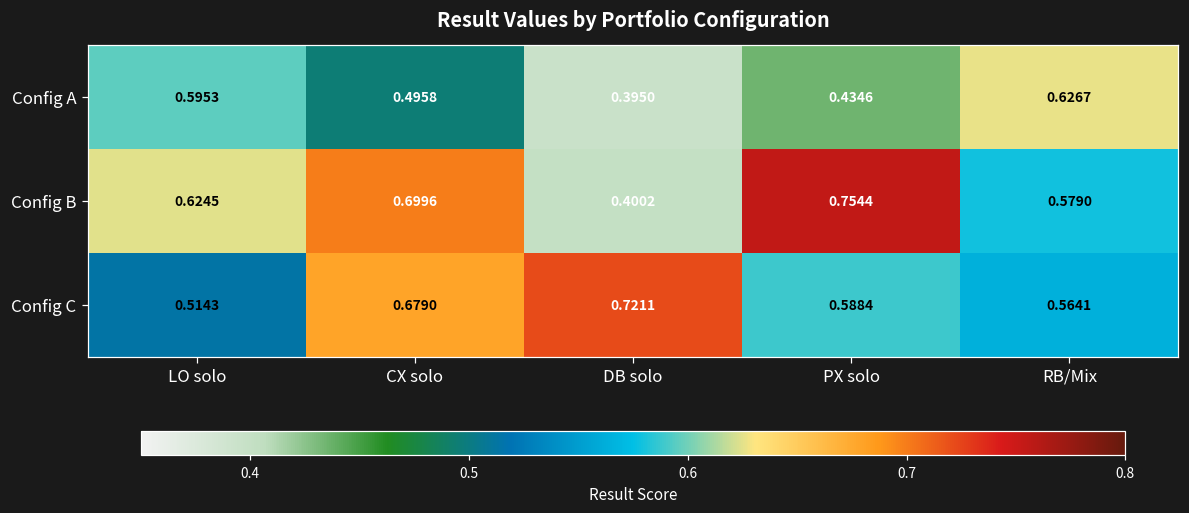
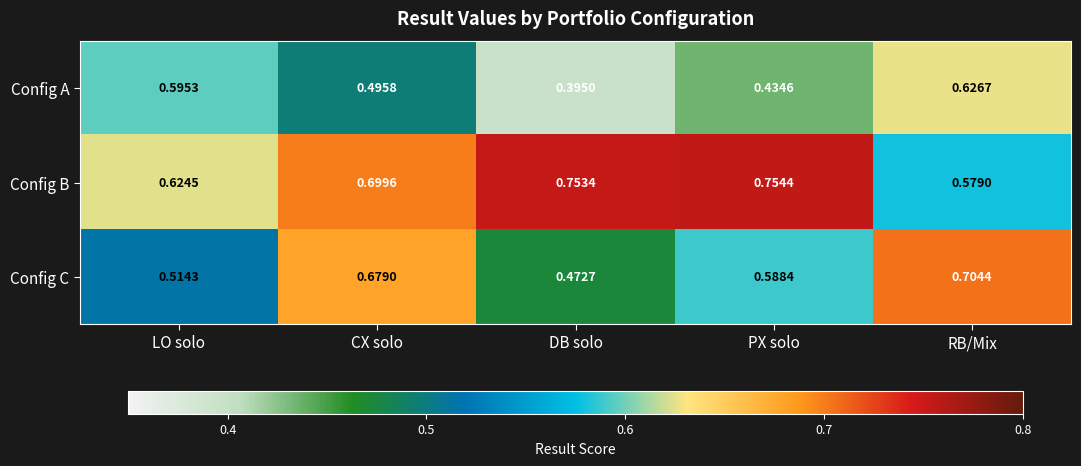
Config B, DB solo: 0.4002 -> 0.7534
Config C, DB solo: 0.7211 -> 0.4727
Config C, RB/Mix: 0.5641 -> 0.7044
